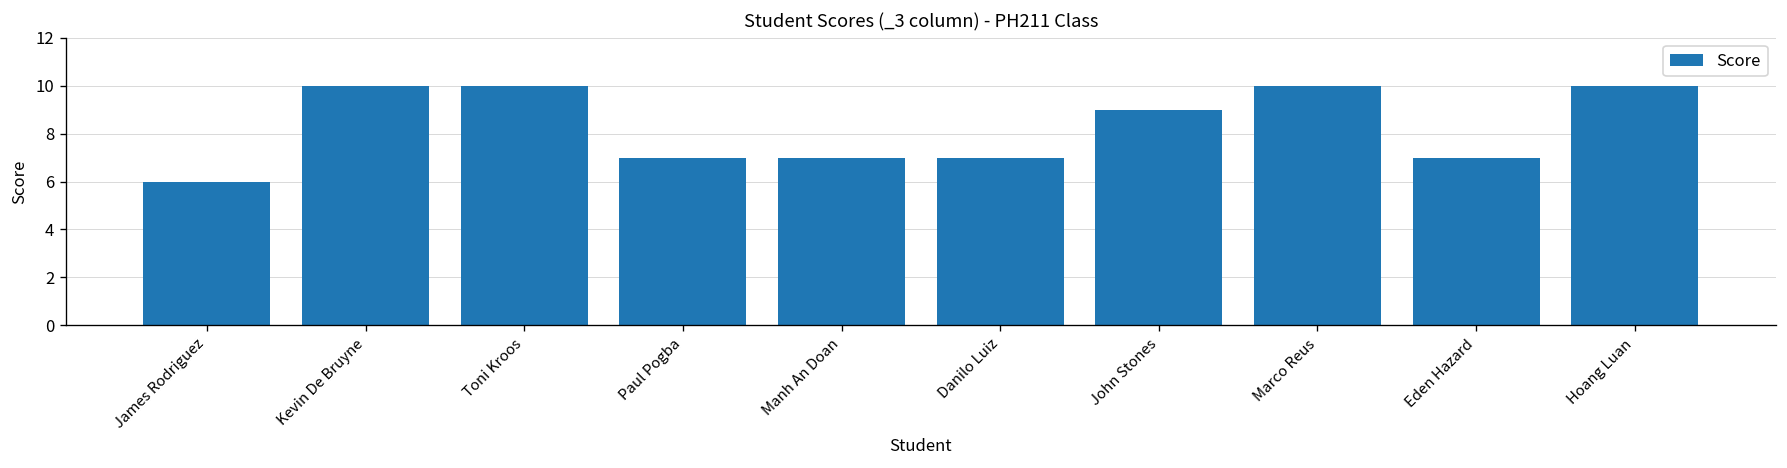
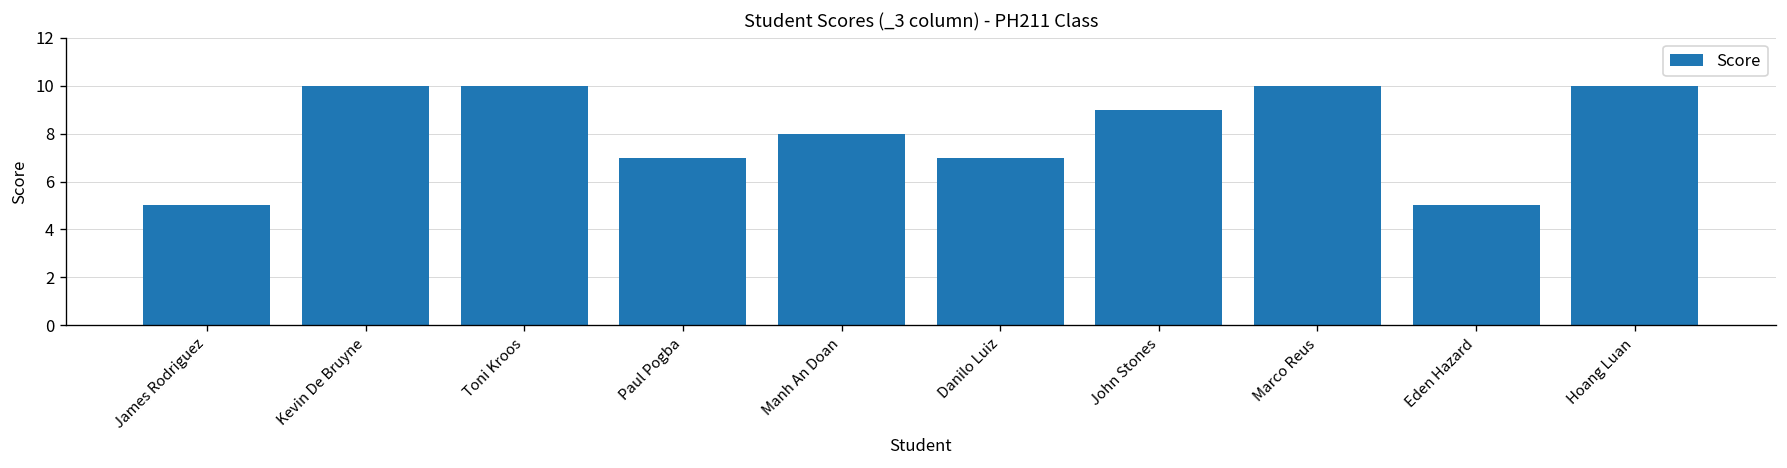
James Rodriguez: 6 -> 5
Manh An Doan: 7 -> 8
Eden Hazard: 7 -> 5
